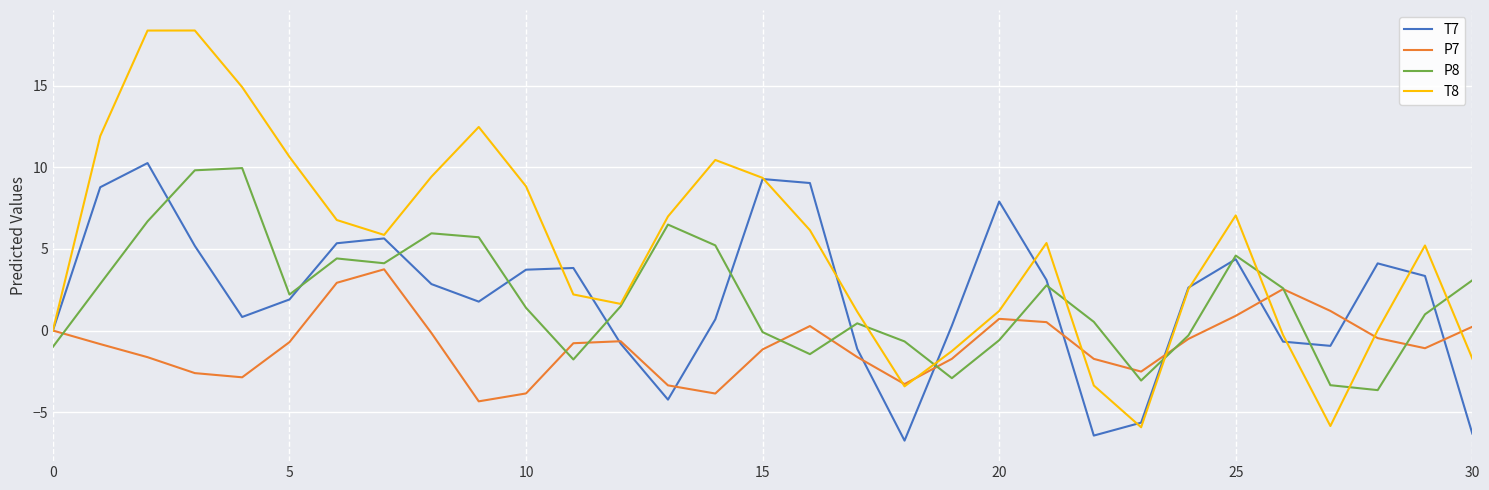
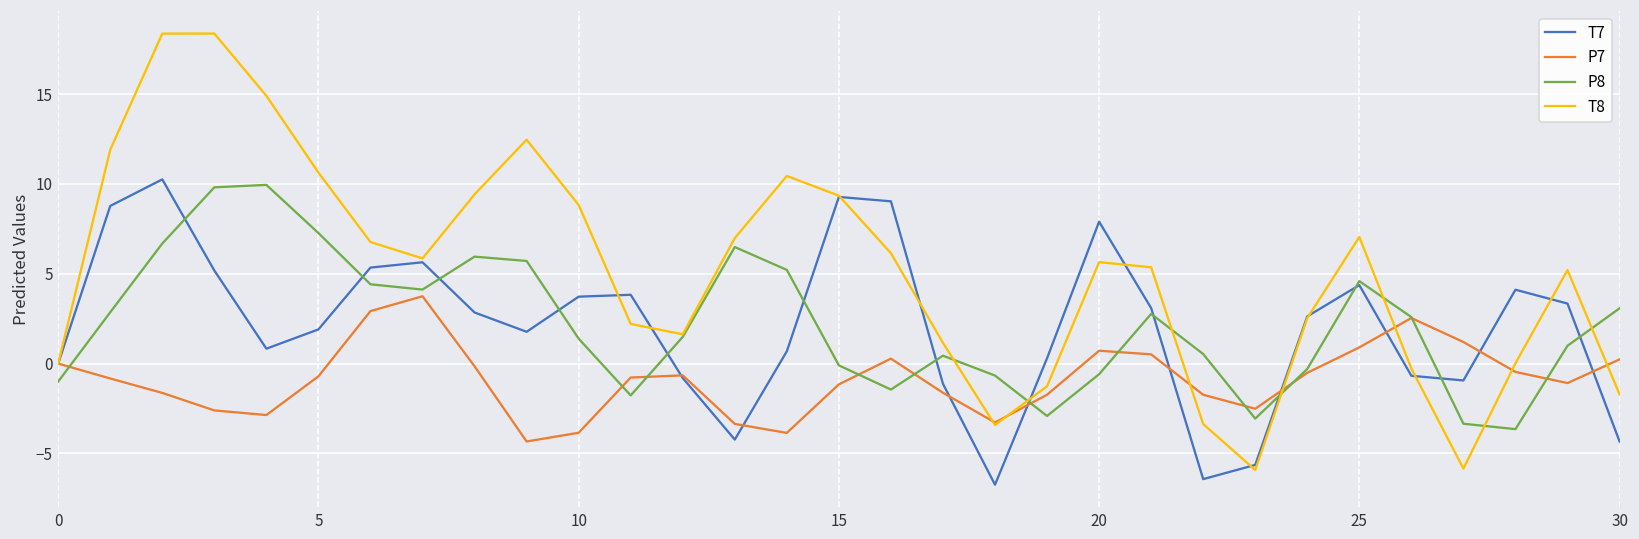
P8, 5: 2.2 -> 7.3
T8, 20: 1.2 -> 5.6
T7, 30: -6.3 -> -4.3
